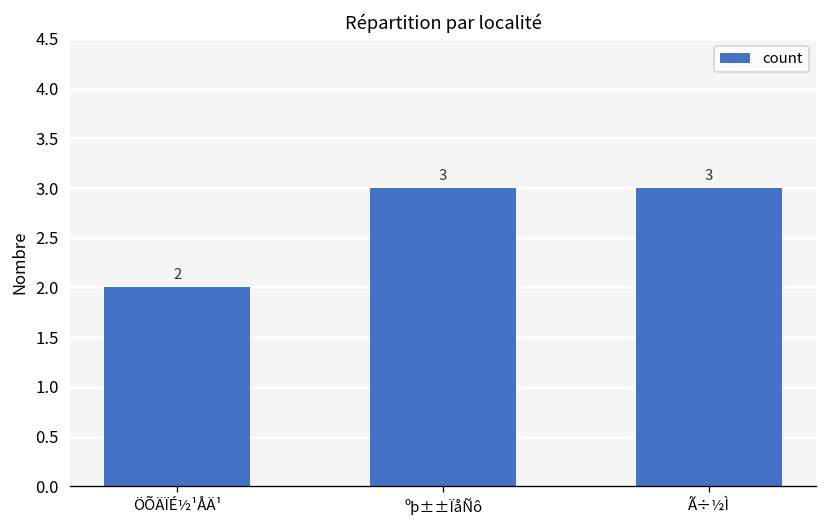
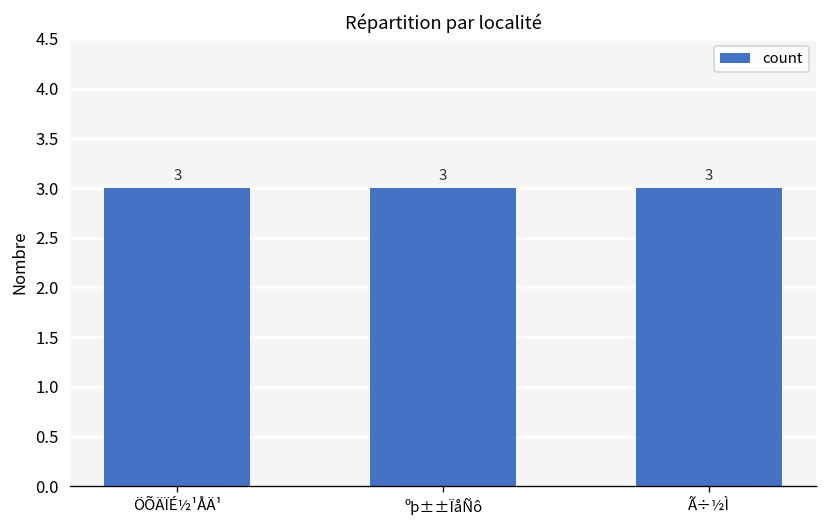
ÖÕÄÏÉ½¹ÅÄ¹: 2 -> 3
